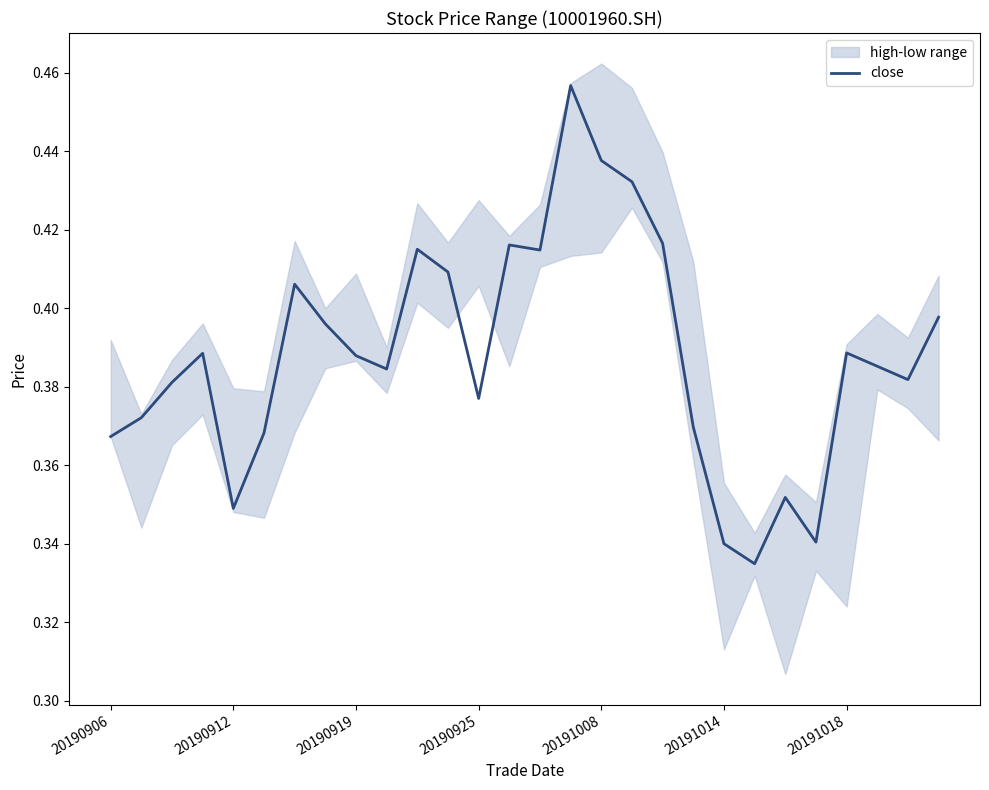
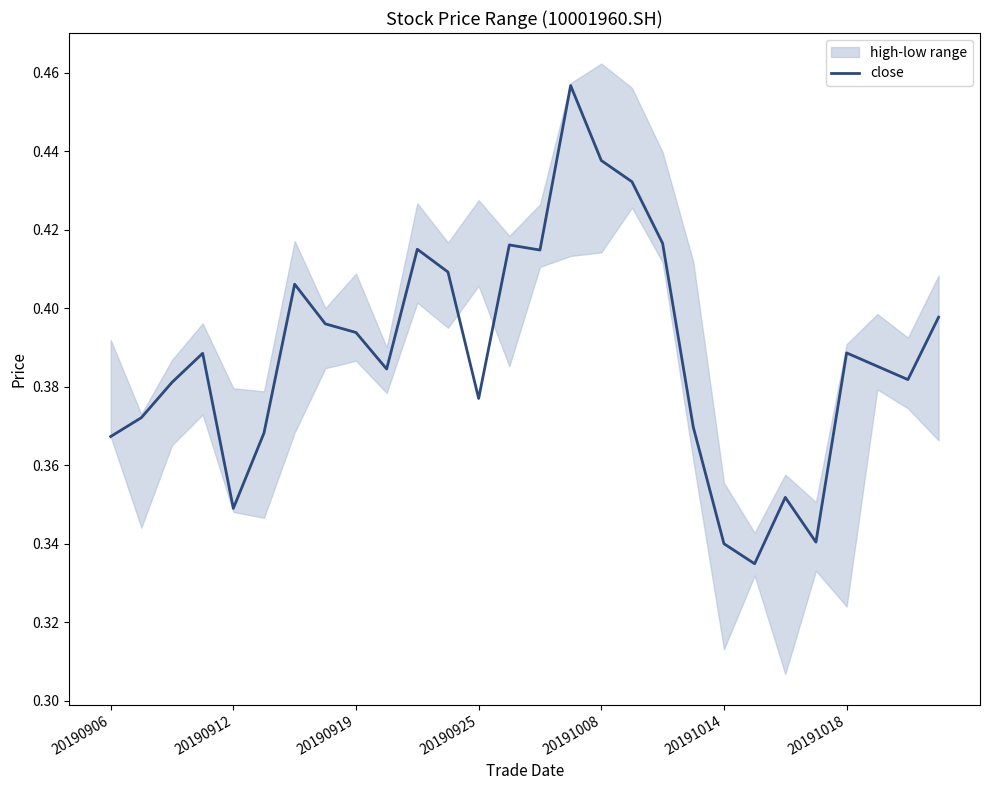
close, 20190919: 0.388 -> 0.394
